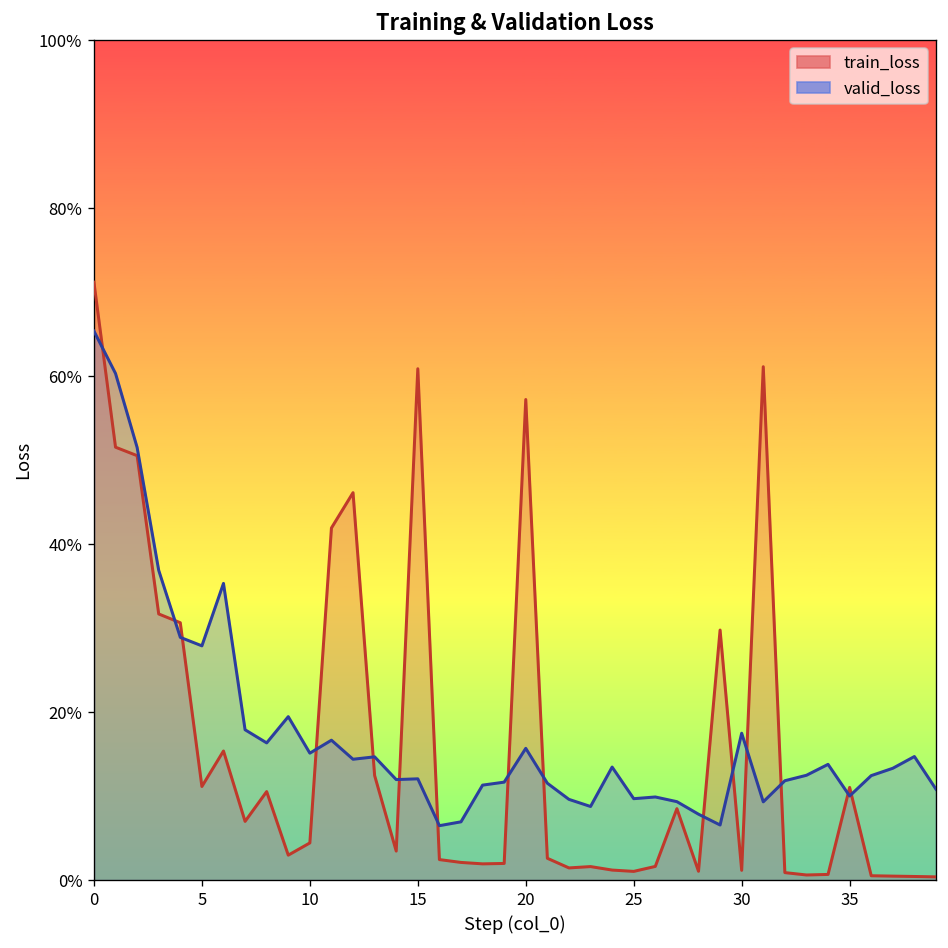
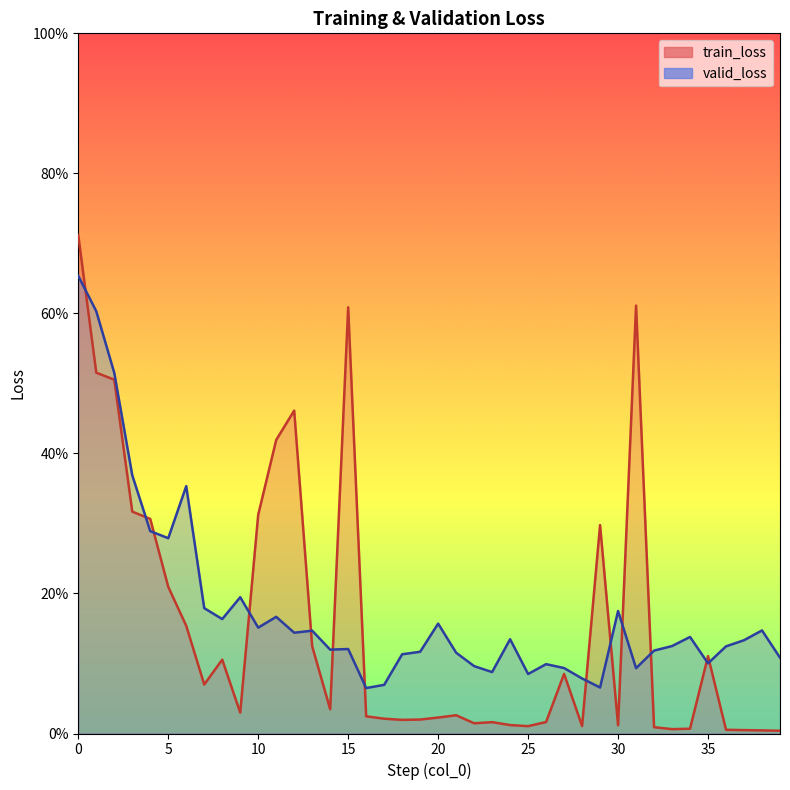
train_loss, 5: 11% -> 21%
train_loss, 10: 4% -> 31%
train_loss, 20: 57% -> 2%
valid_loss, 25: 10% -> 8%
